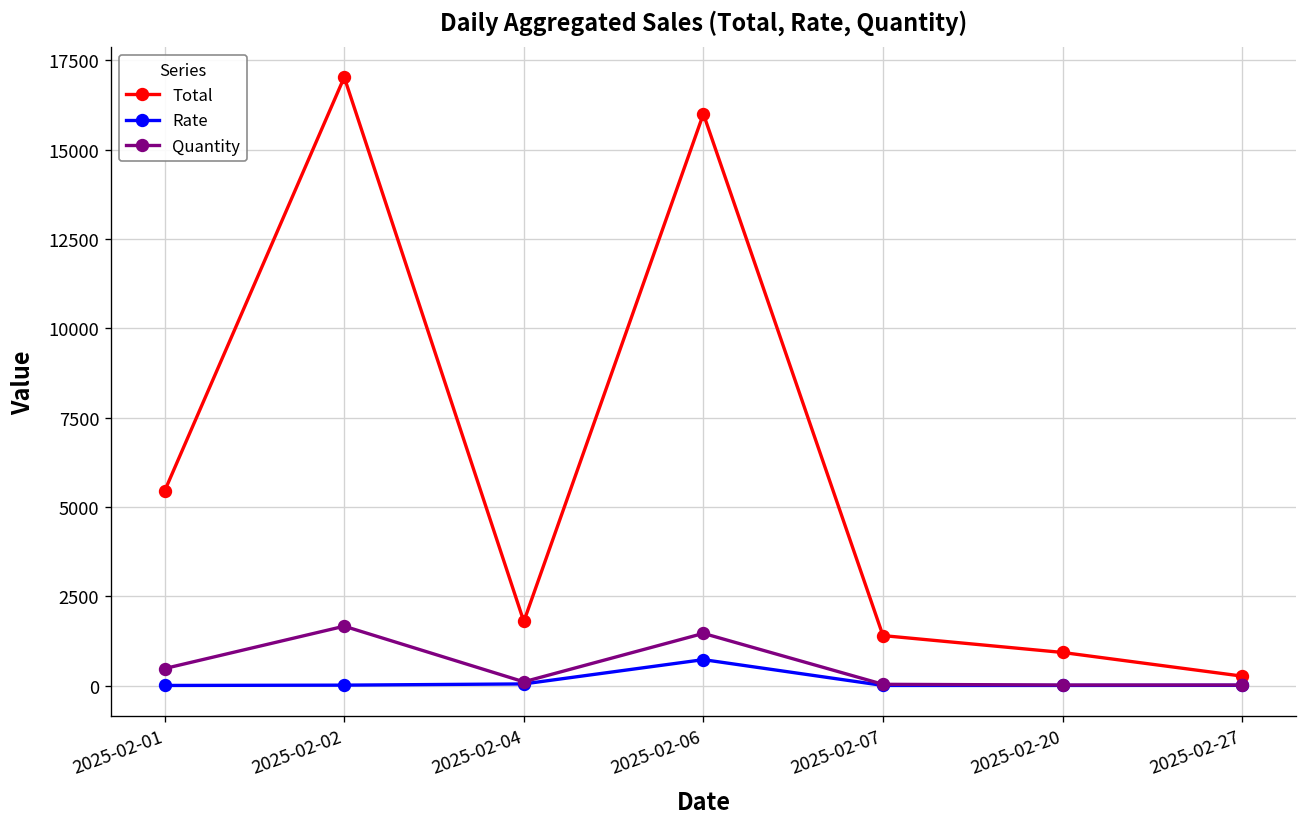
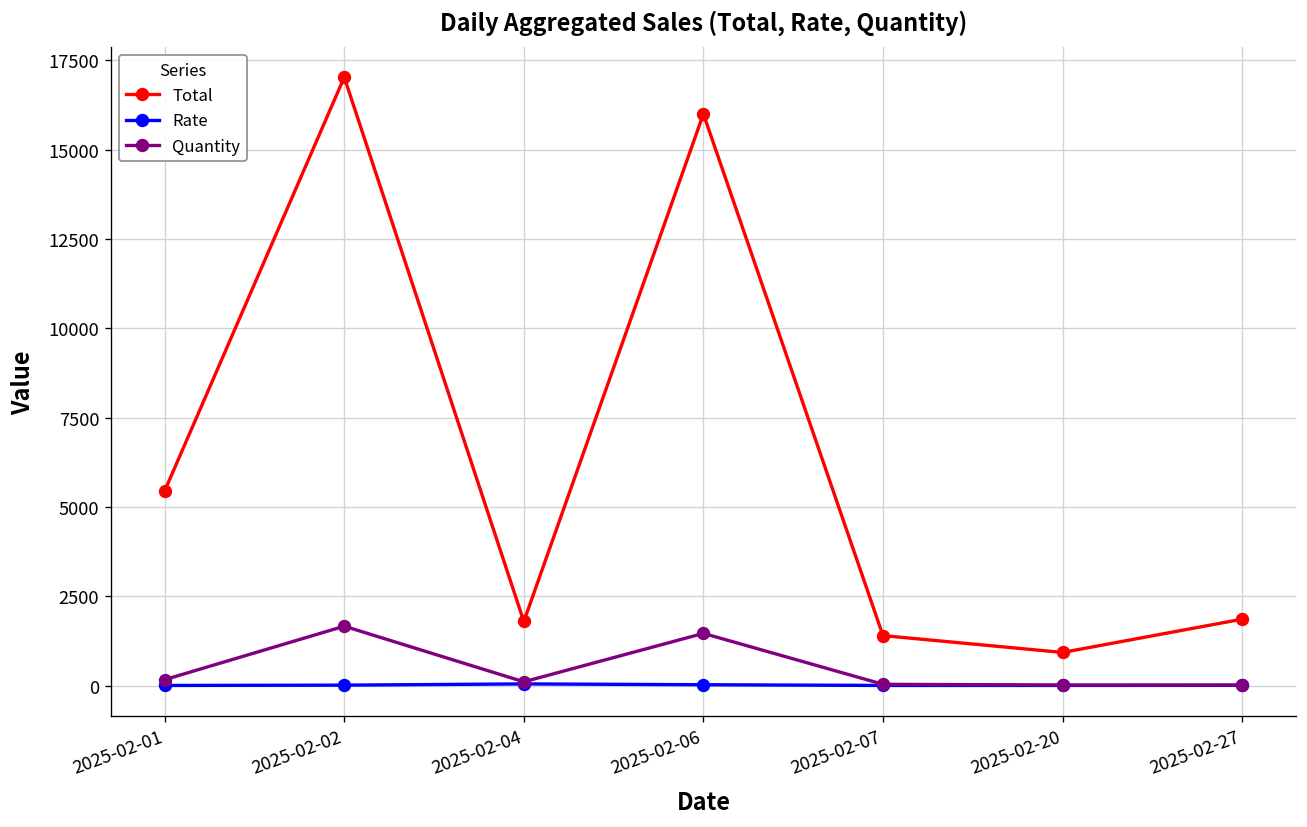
Quantity, 2025-02-01: 500 -> 200
Rate, 2025-02-06: 700 -> 0
Total, 2025-02-27: 300 -> 1900
